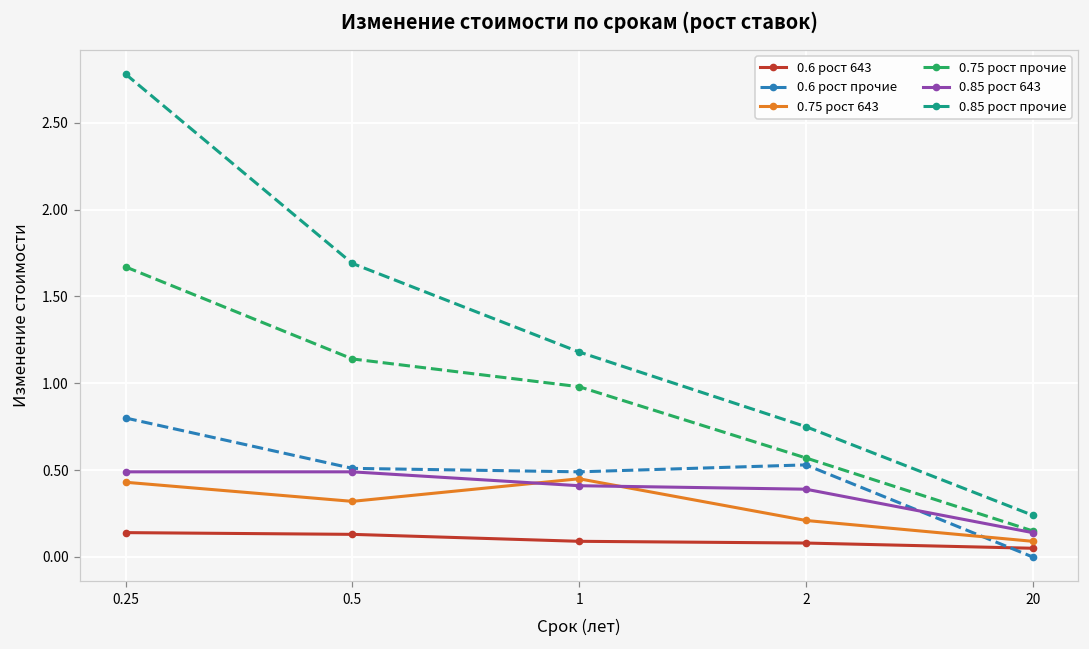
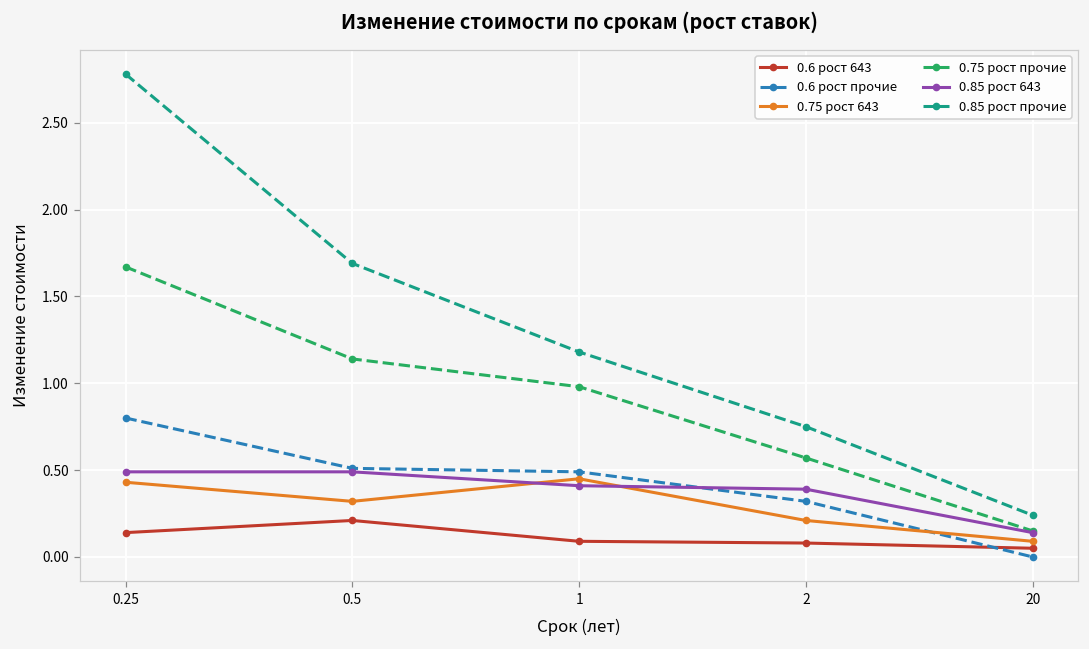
0.6 рост 643, 0.5: 0.13 -> 0.21
0.6 рост прочие, 2: 0.53 -> 0.32
